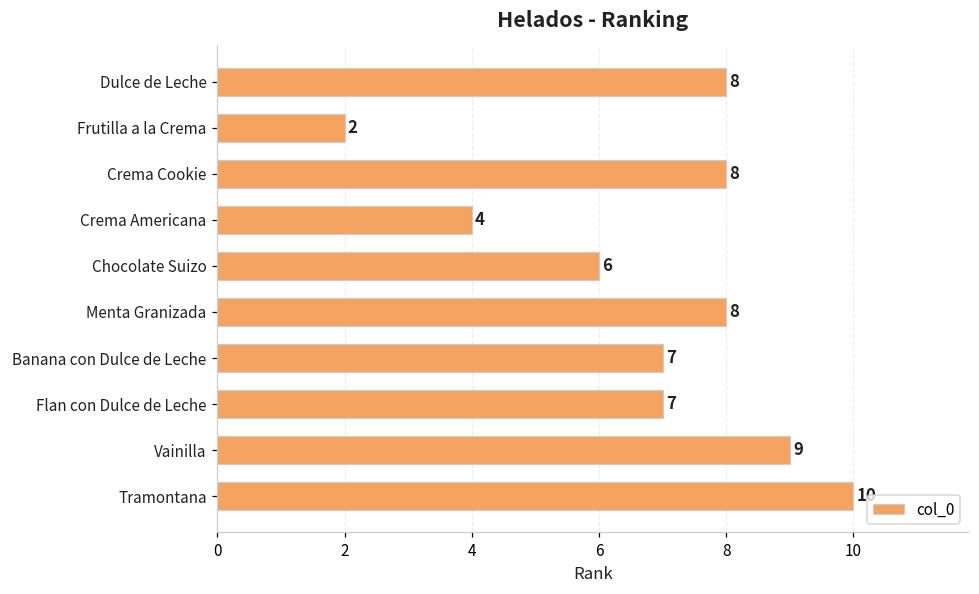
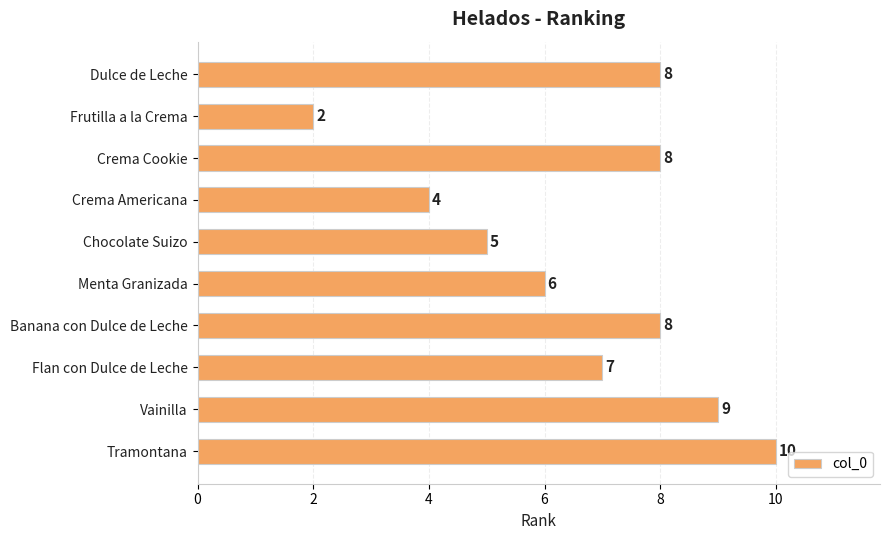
Chocolate Suizo: 6 -> 5
Menta Granizada: 8 -> 6
Banana con Dulce de Leche: 7 -> 8
